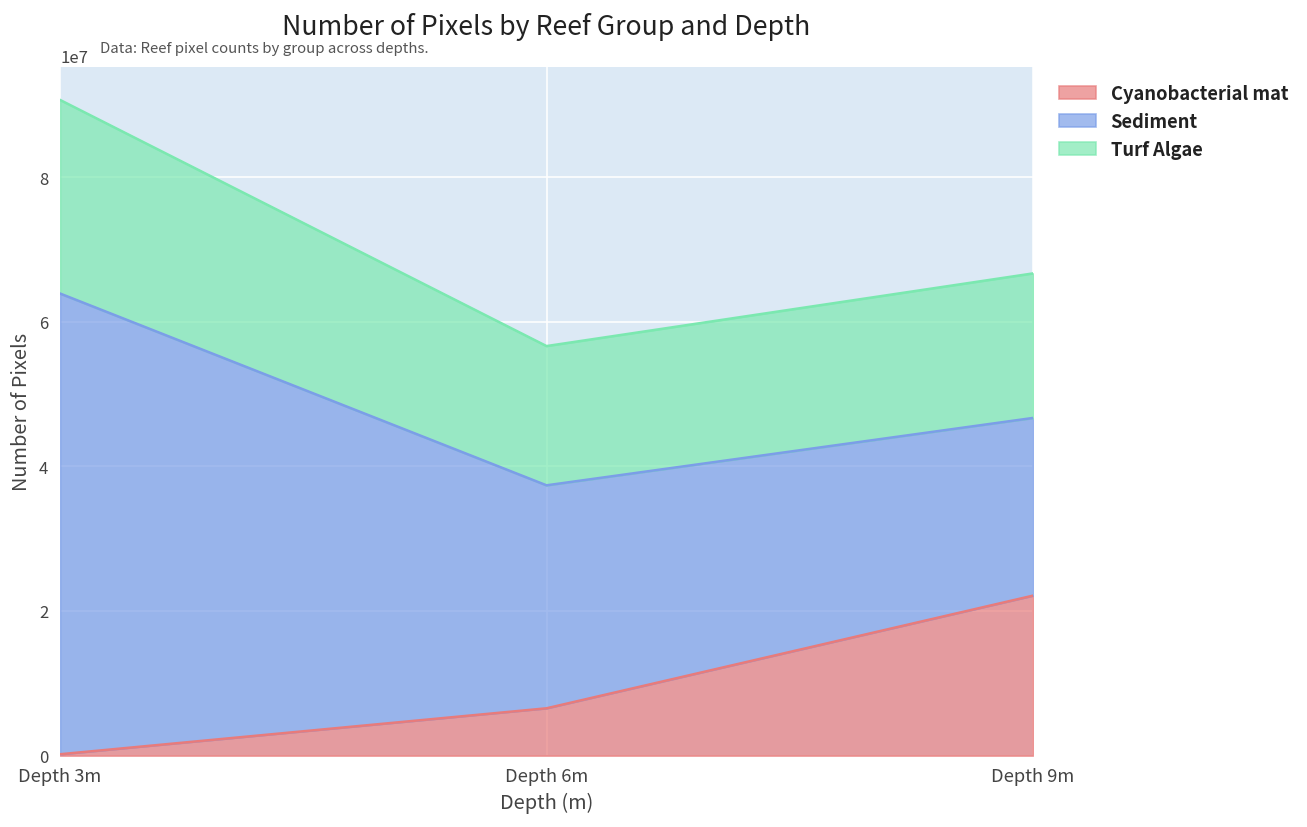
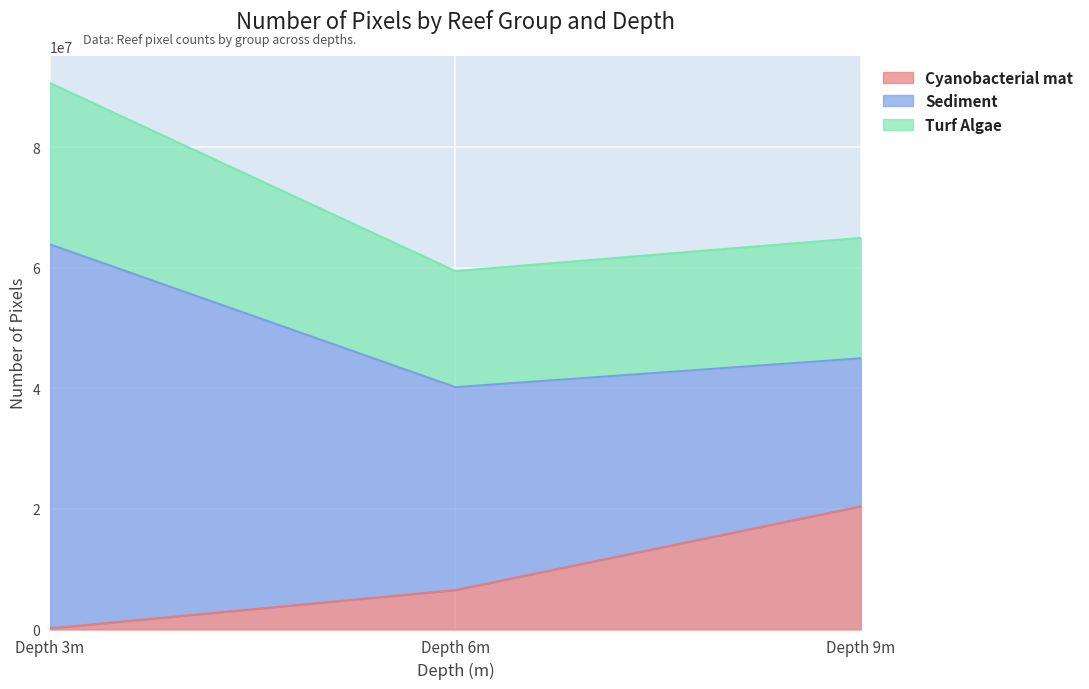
Sediment, Depth 6m: 31000000 -> 34000000
Cyanobacterial mat, Depth 9m: 22000000 -> 20000000
